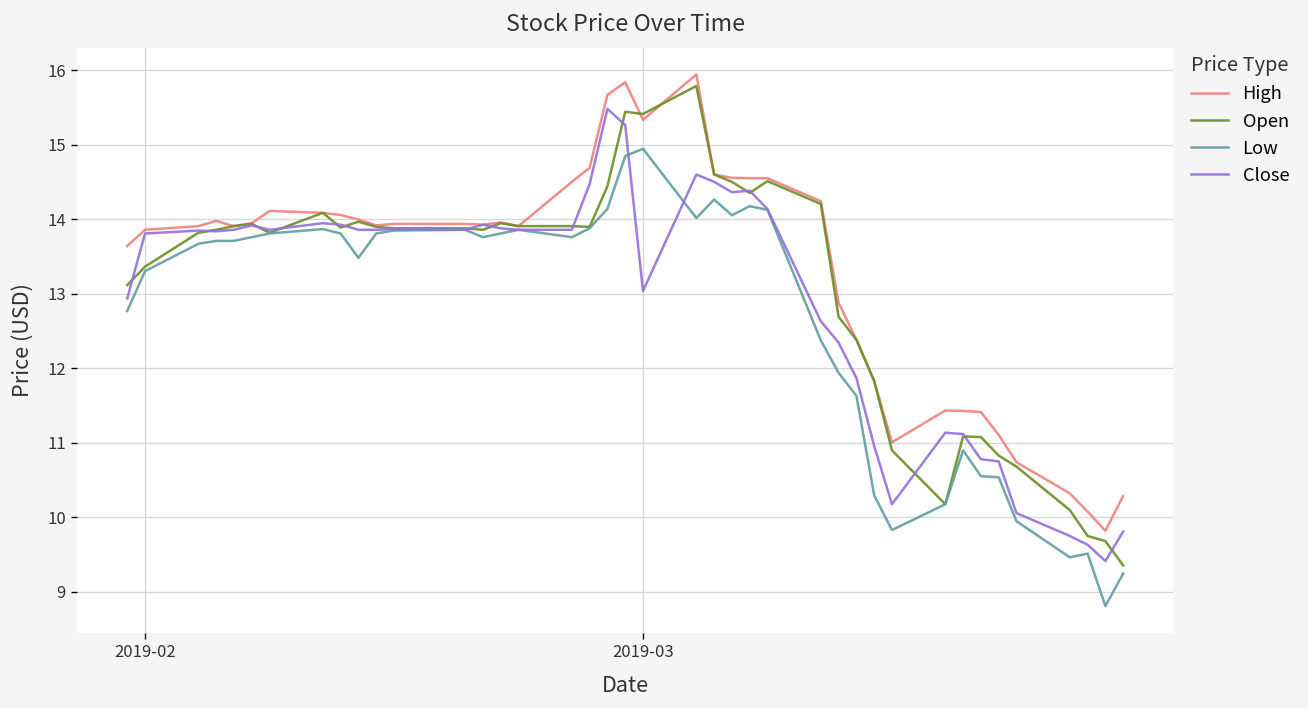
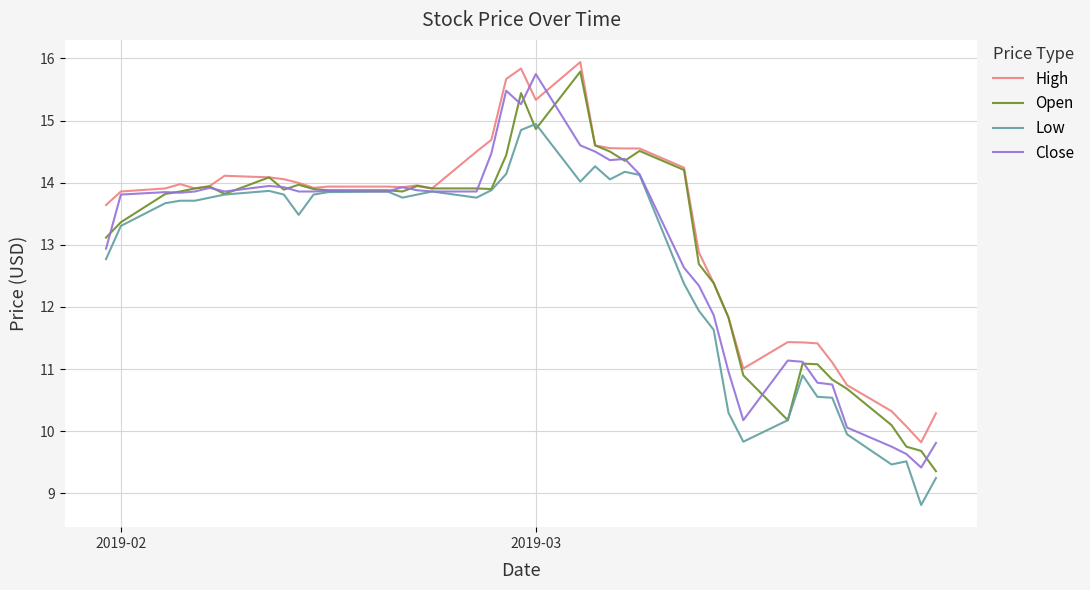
Open, 2019-03: 15.4 -> 14.9
Close, 2019-03: 13.0 -> 15.7
